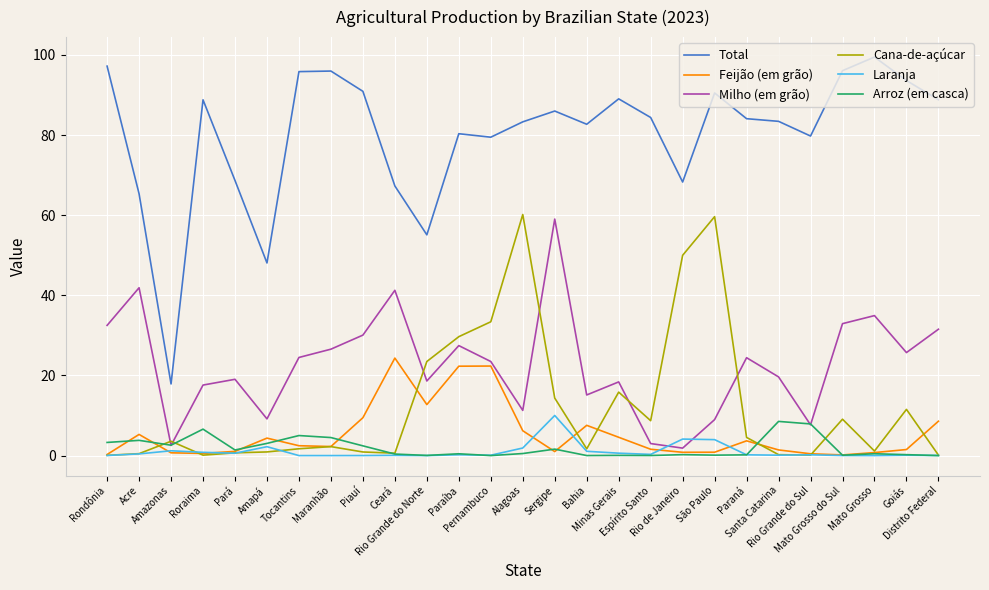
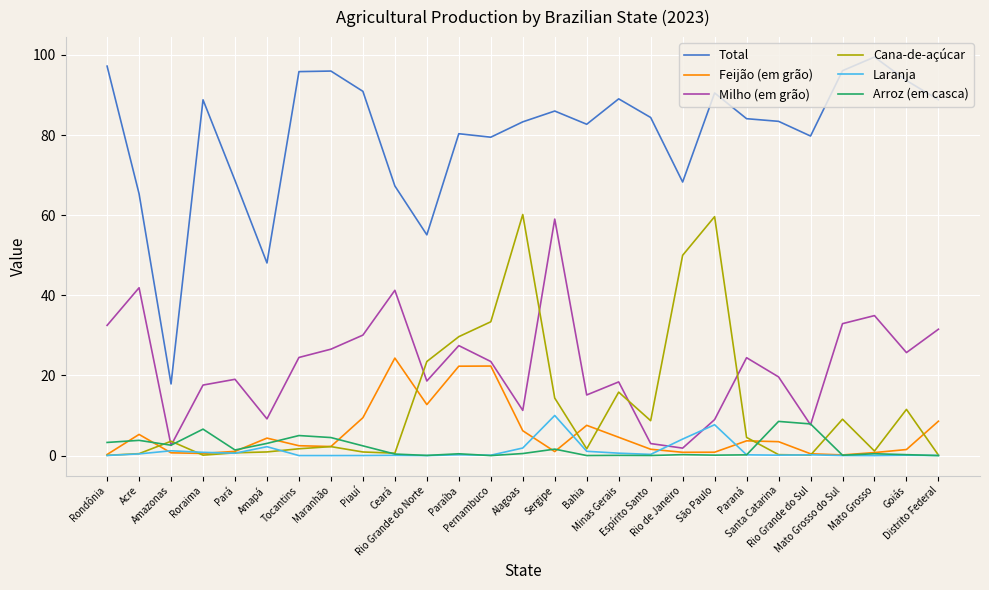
Laranja, São Paulo: 4 -> 8
Feijão (em grão), Santa Catarina: 1 -> 3
